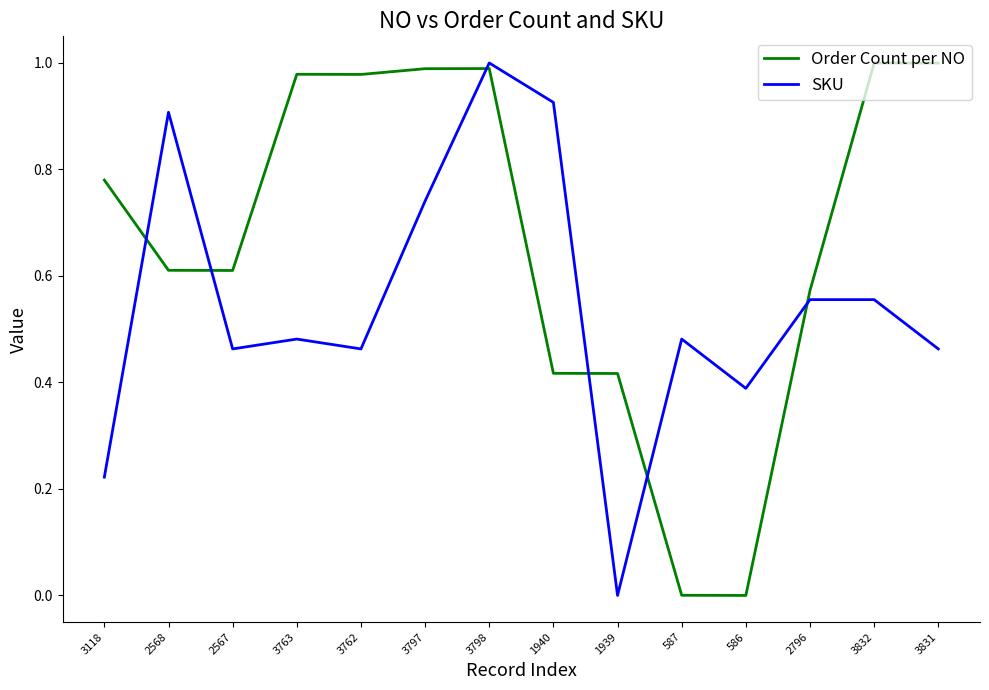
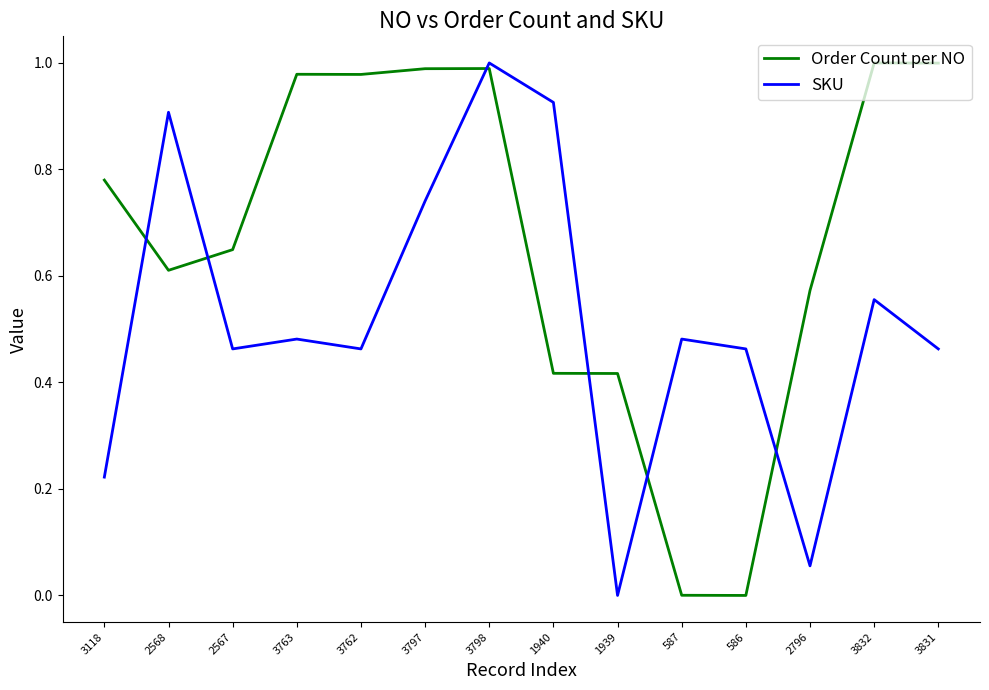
Order Count per NO, 2567: 0.61 -> 0.65
SKU, 586: 0.39 -> 0.46
SKU, 2796: 0.56 -> 0.06
